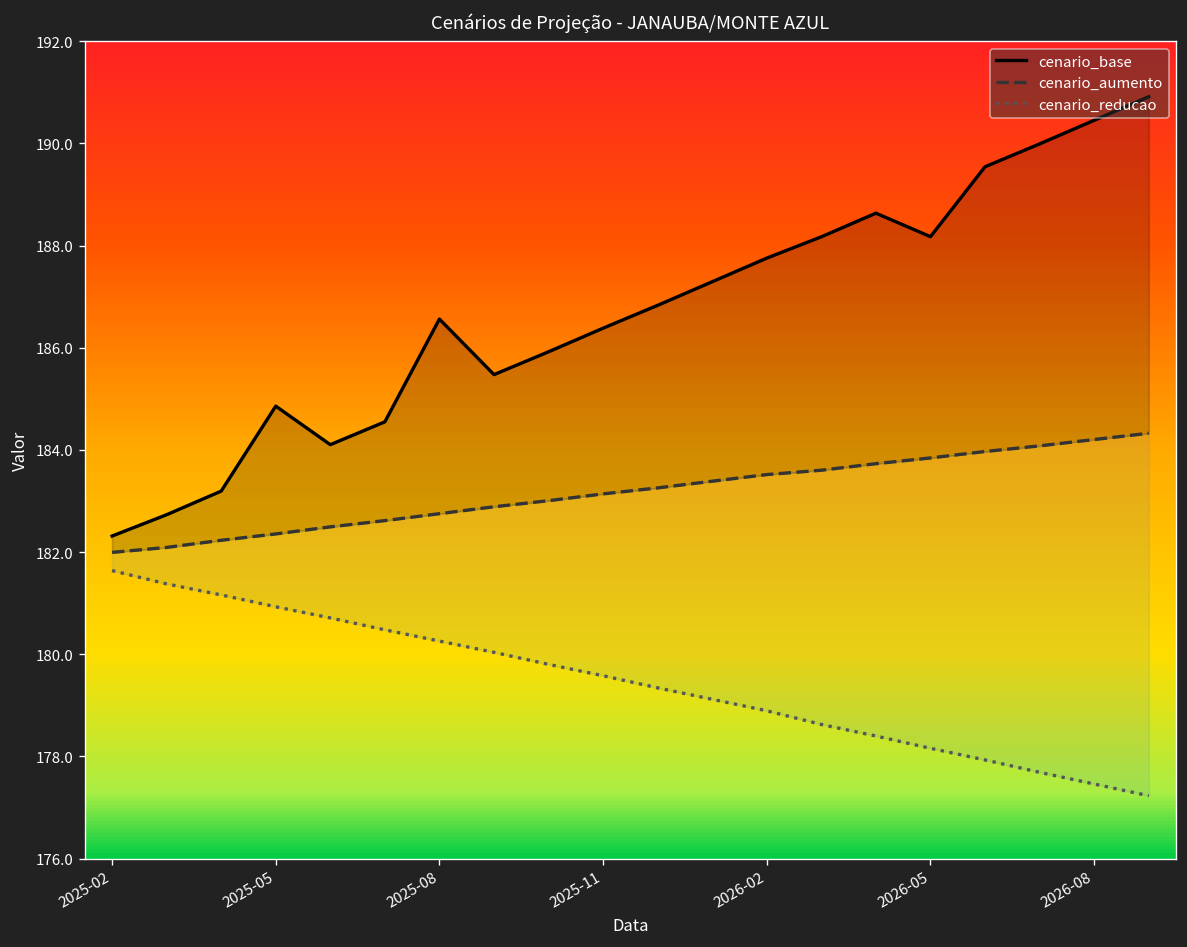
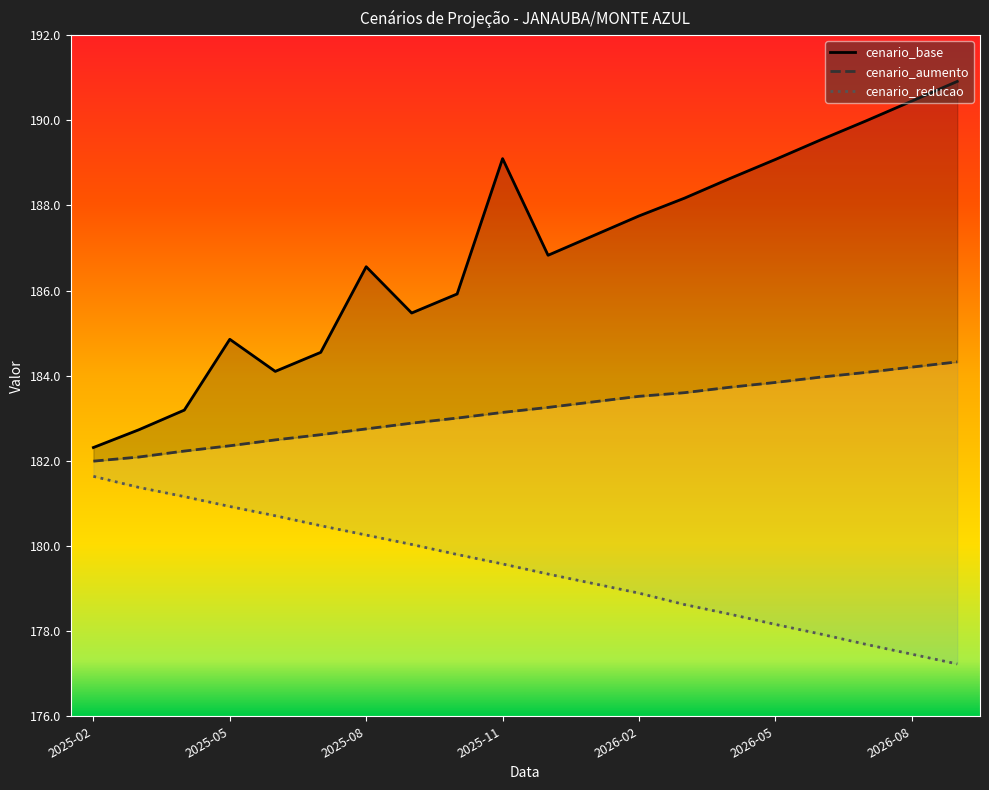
cenario_base, 2025-11: 186.4 -> 189.1
cenario_base, 2026-05: 188.2 -> 189.1
